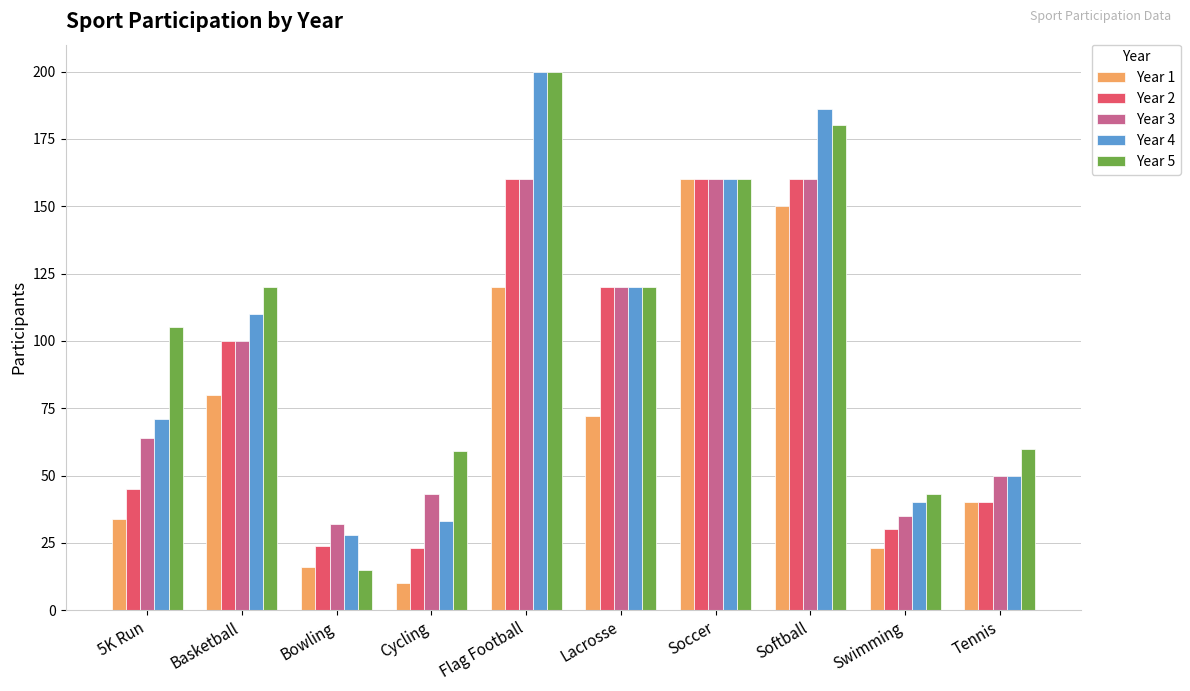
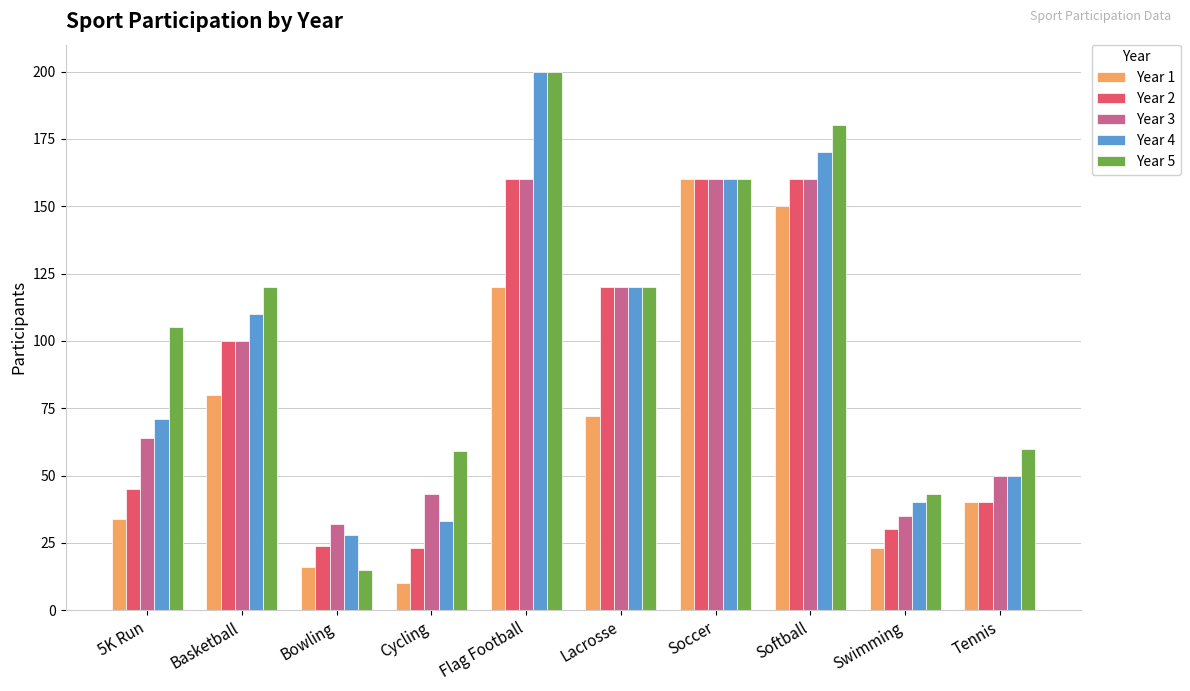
Year 4, Softball: 186 -> 170
